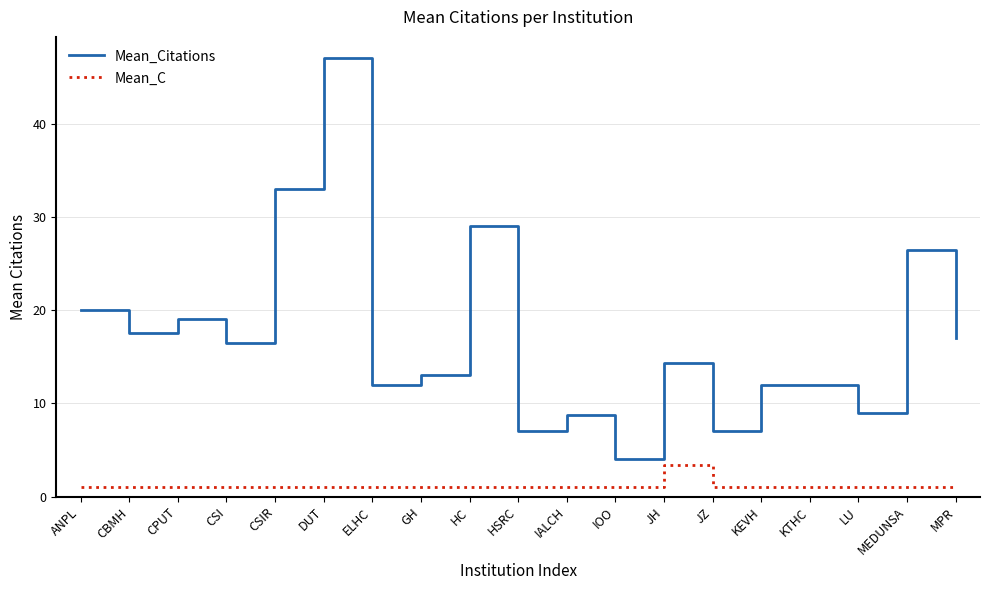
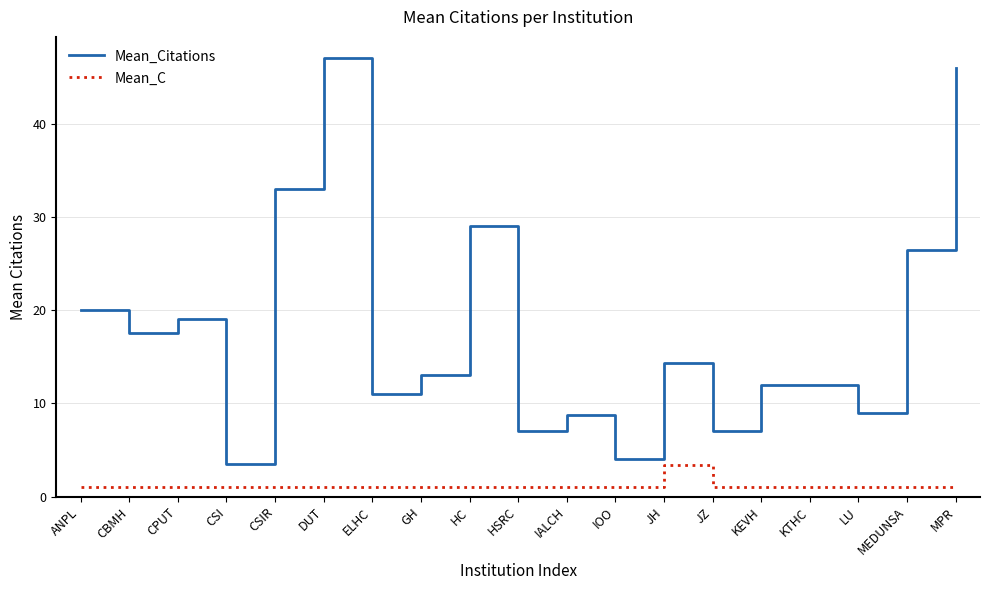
Mean_Citations, CSI: 17 -> 4
Mean_Citations, ELHC: 12 -> 11
Mean_Citations, MPR: 17 -> 46
